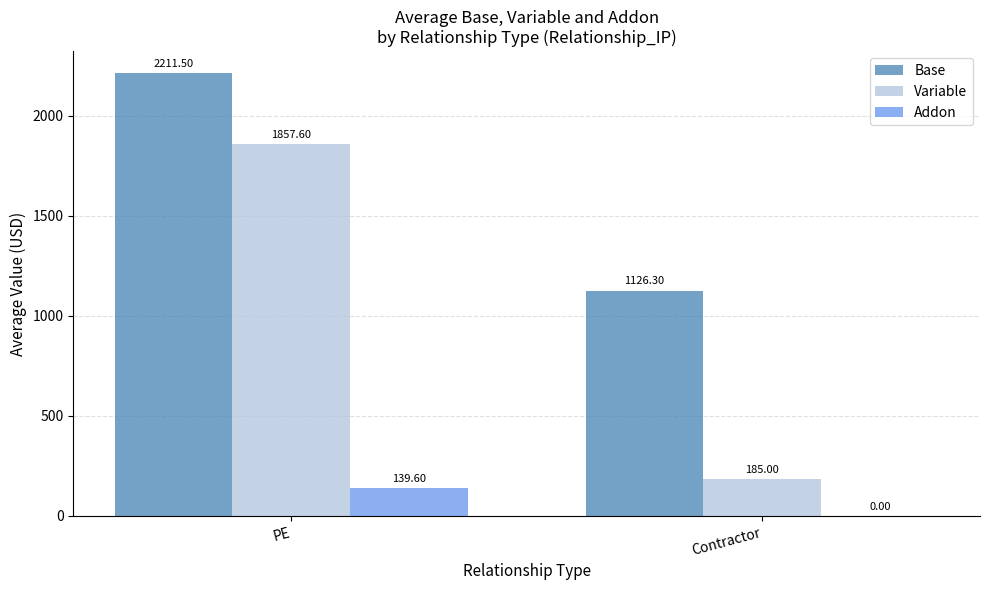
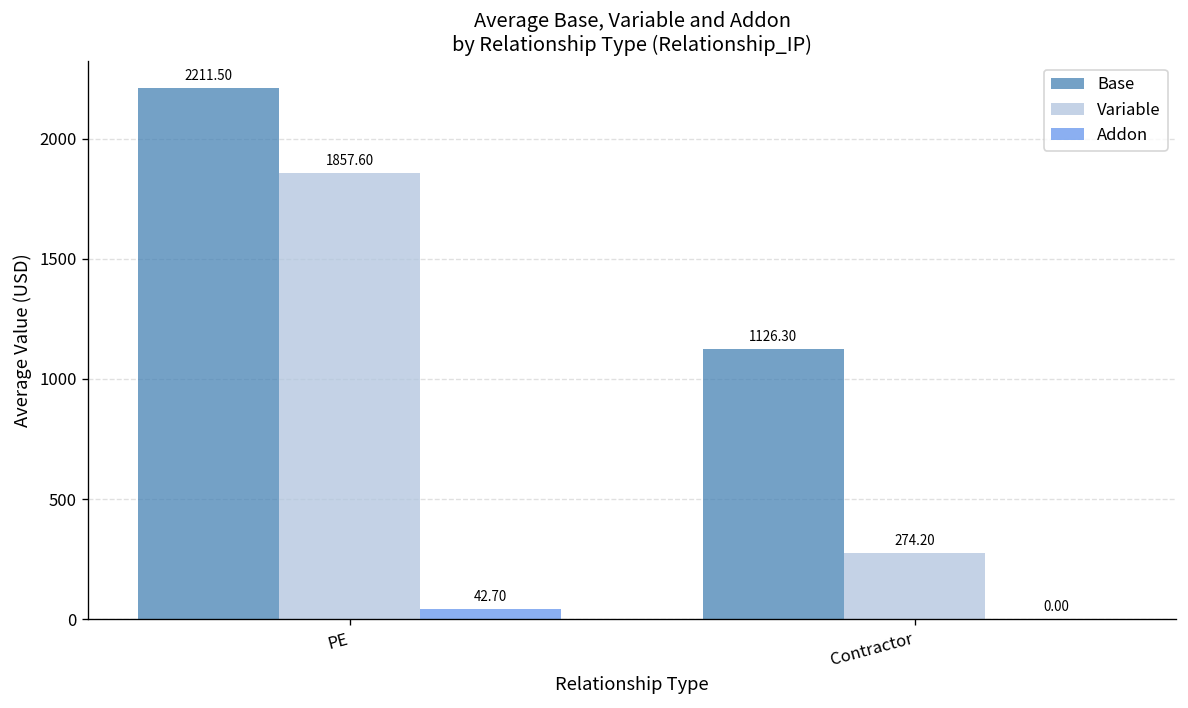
Addon, PE: 139.60 -> 42.70
Variable, Contractor: 185.00 -> 274.20
